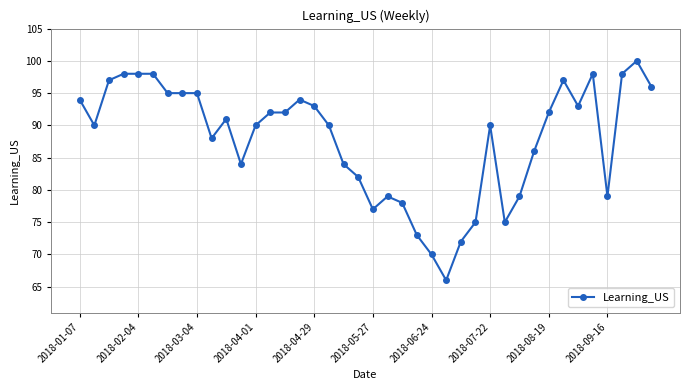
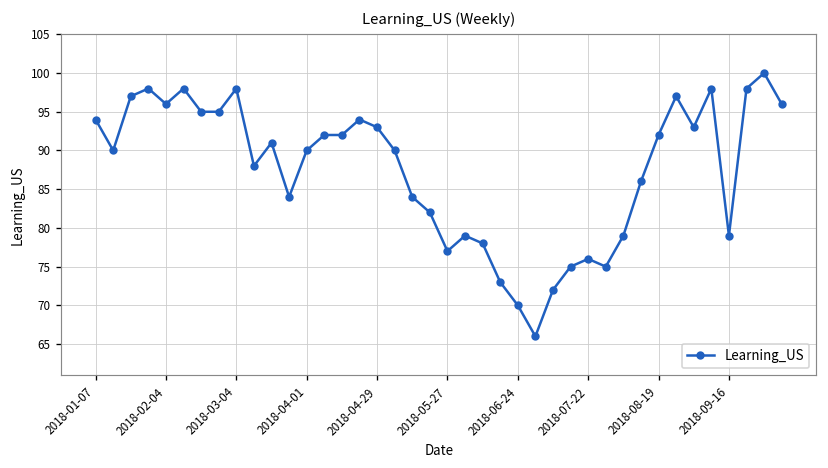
2018-02-04: 98 -> 96
2018-03-04: 95 -> 98
2018-07-22: 90 -> 76
